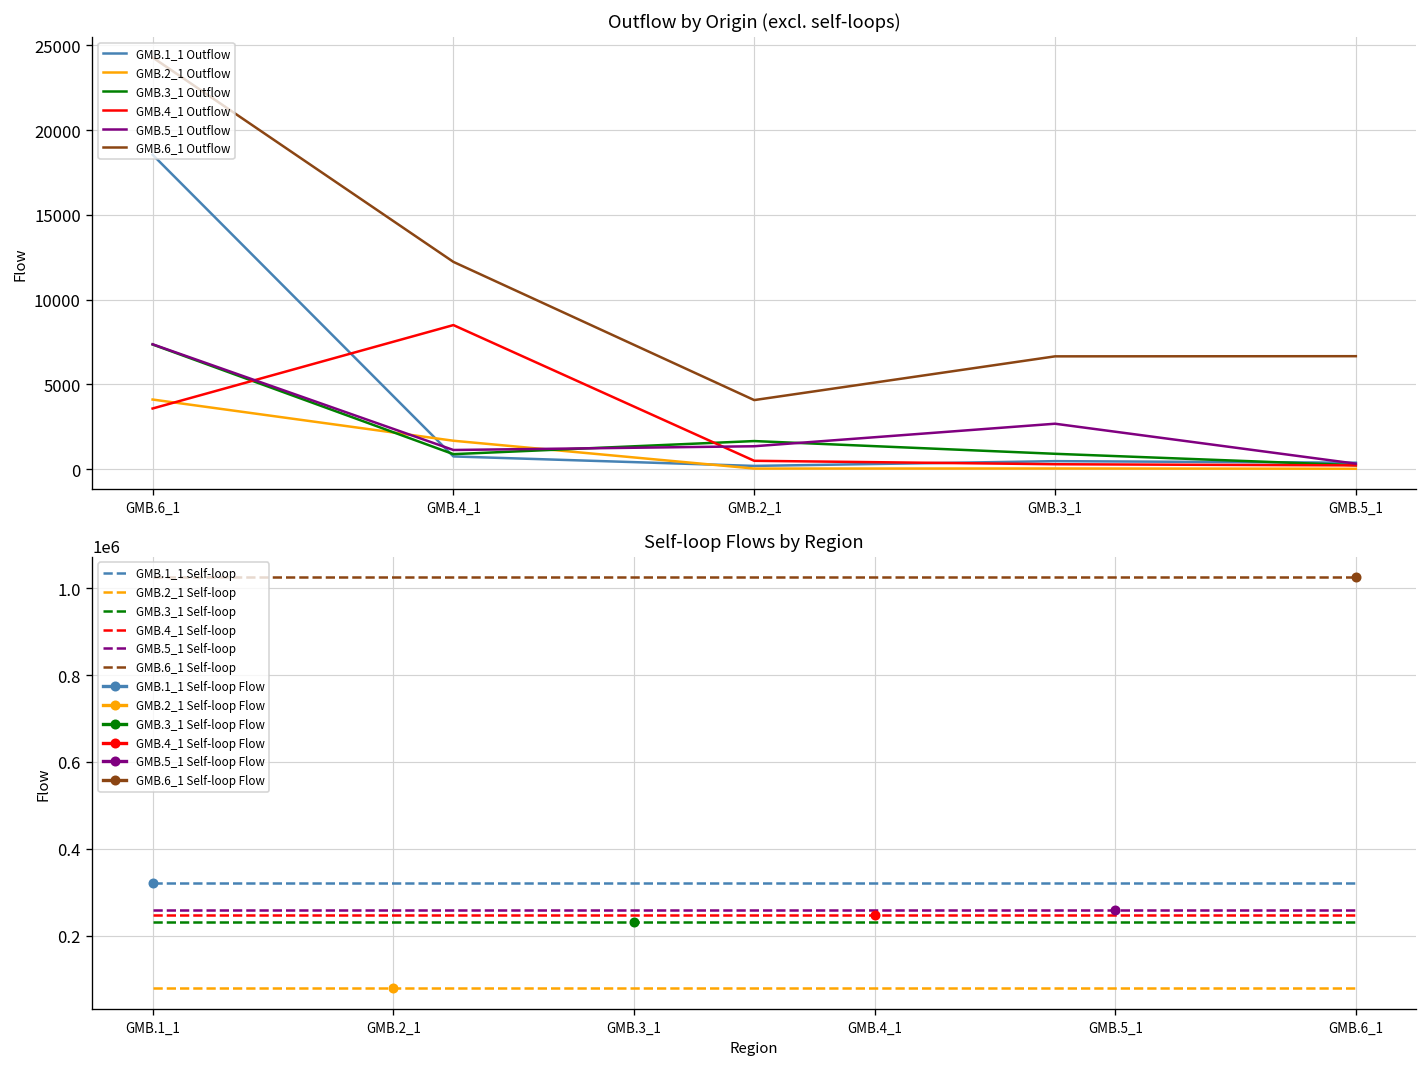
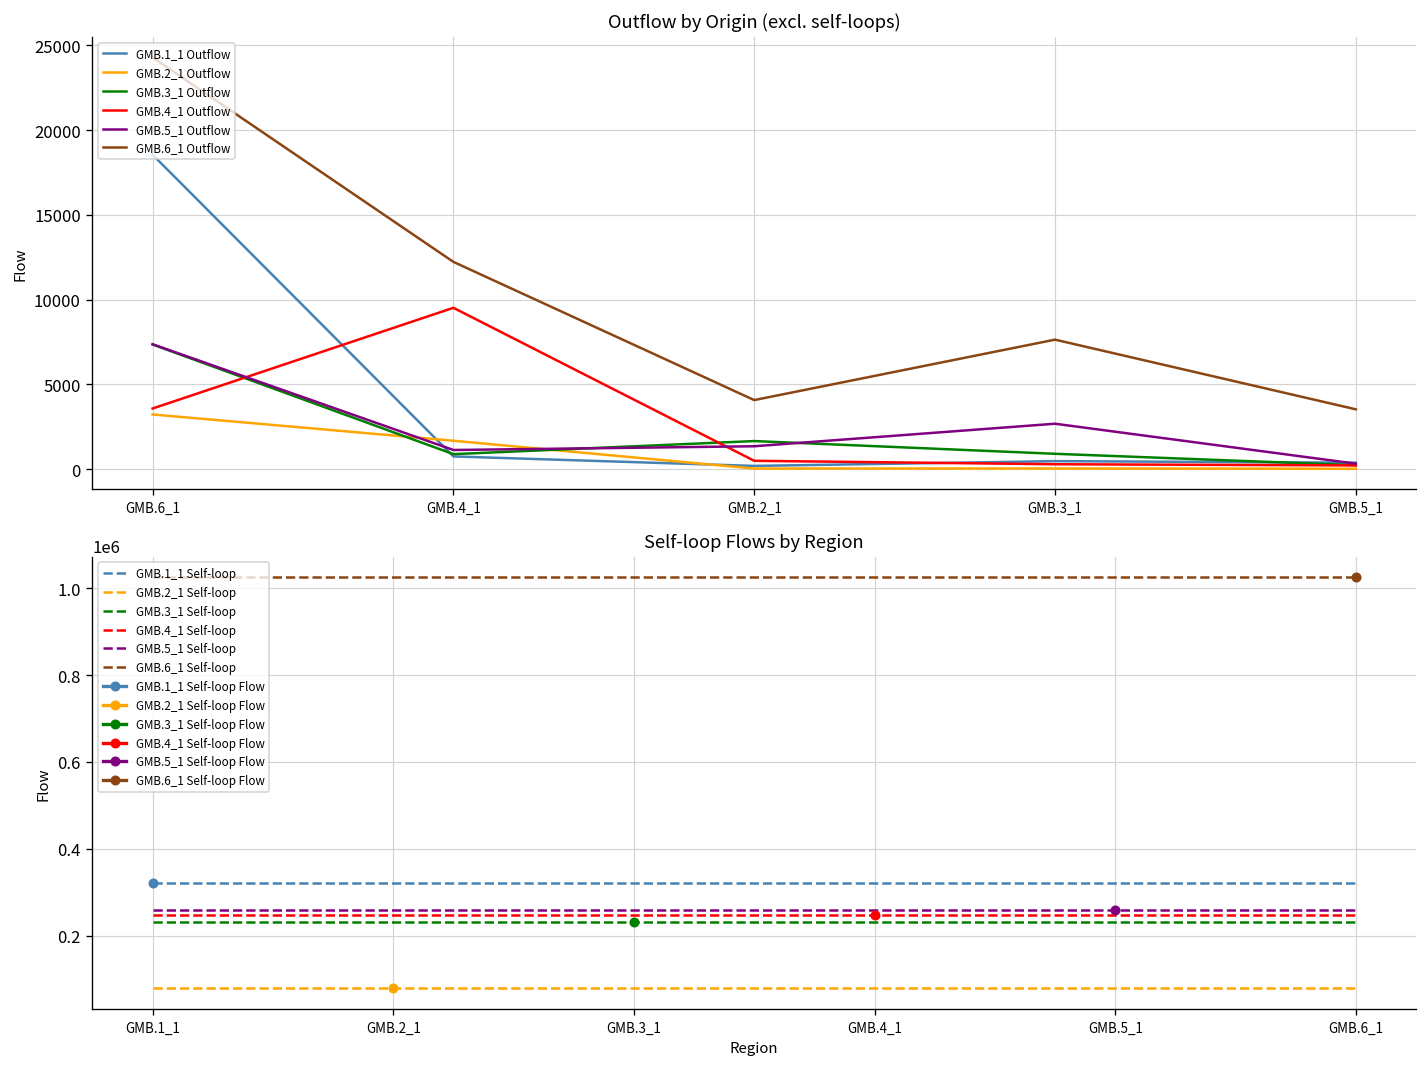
Outflow by Origin (excl. self-loops), GMB.2_1 Outflow, GMB.6_1: 4100 -> 3200
Outflow by Origin (excl. self-loops), GMB.4_1 Outflow, GMB.4_1: 8500 -> 9500
Outflow by Origin (excl. self-loops), GMB.6_1 Outflow, GMB.3_1: 6700 -> 7600
Outflow by Origin (excl. self-loops), GMB.6_1 Outflow, GMB.5_1: 6700 -> 3500
